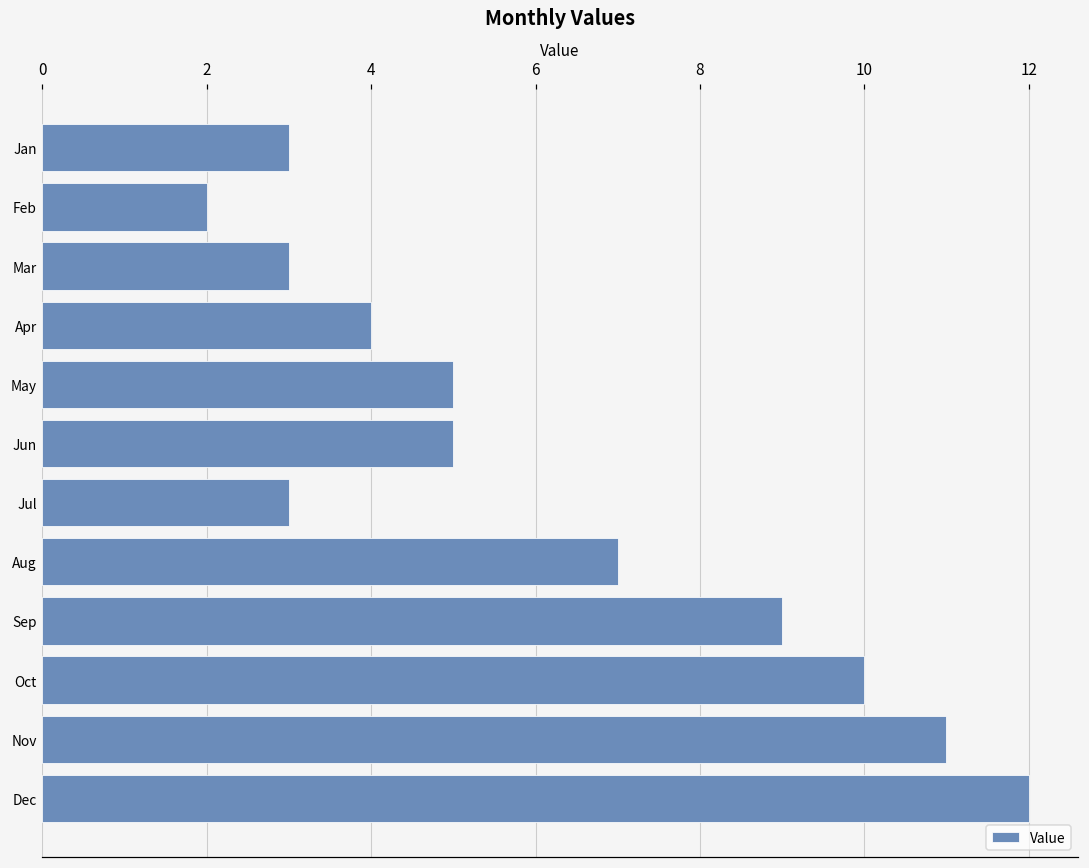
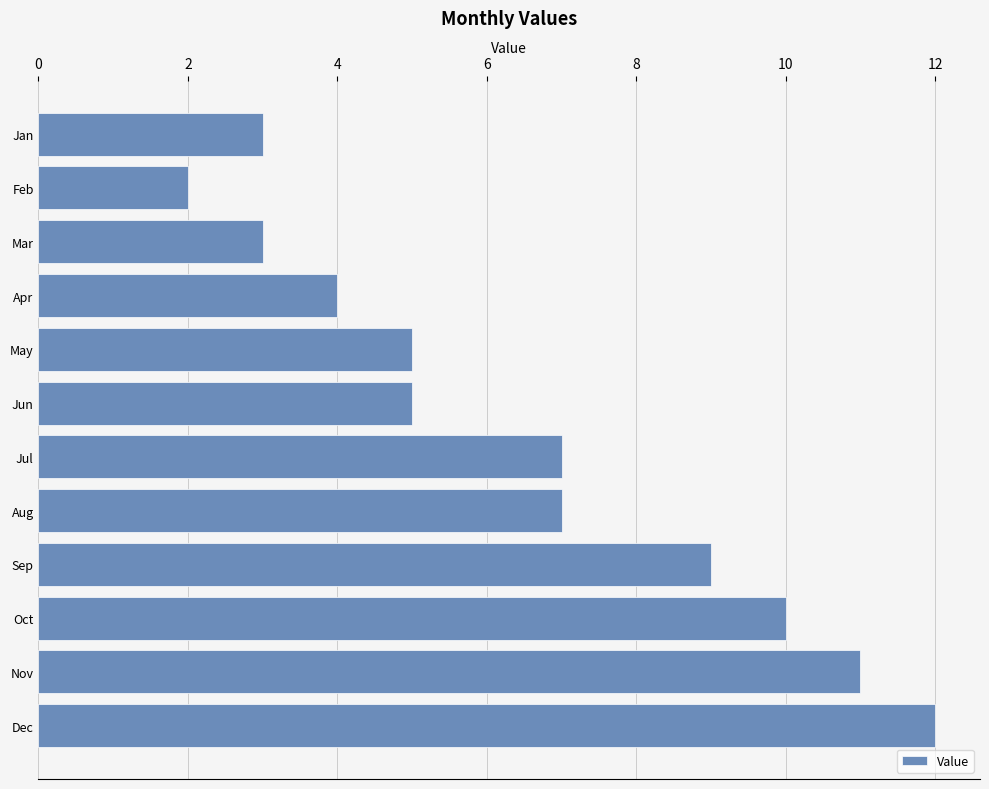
Jul: 3 -> 7
